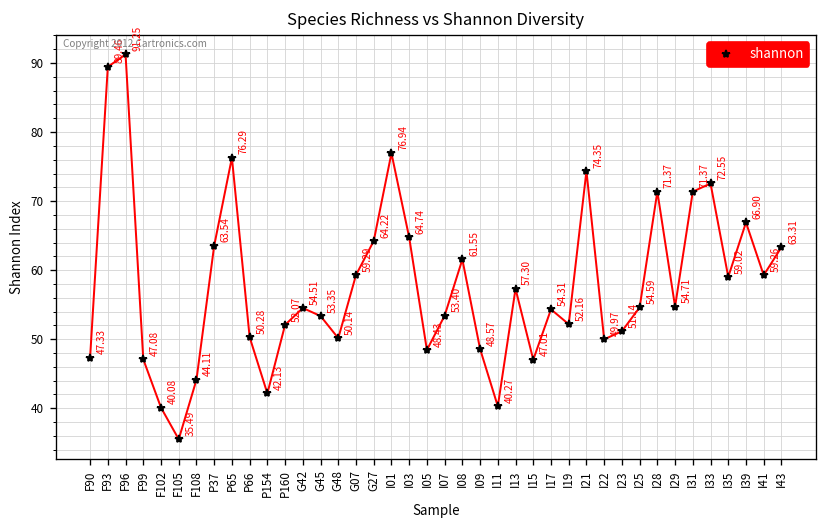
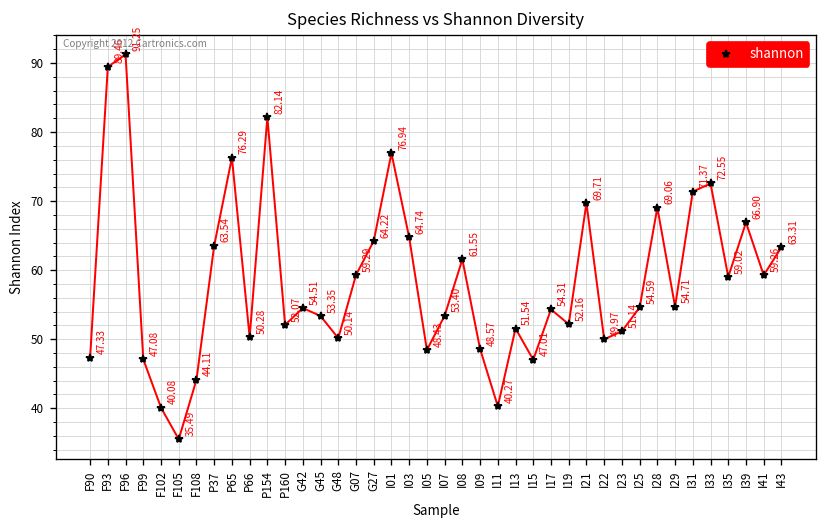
P154: 42.13 -> 82.14
I13: 57.30 -> 51.54
I21: 74.35 -> 69.71
I28: 71.37 -> 69.06
